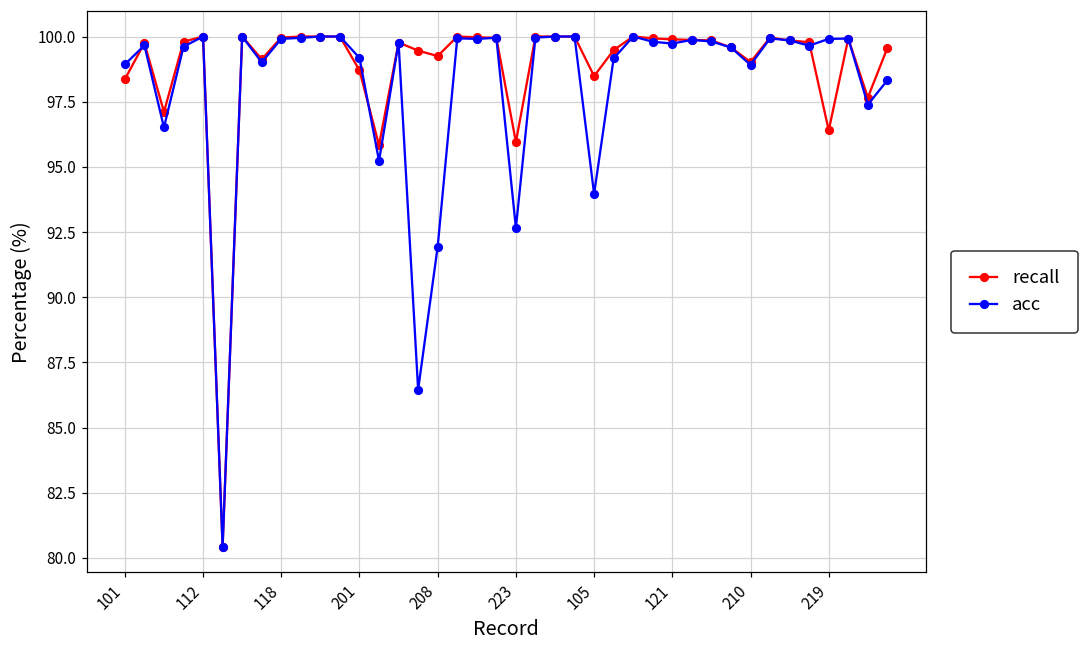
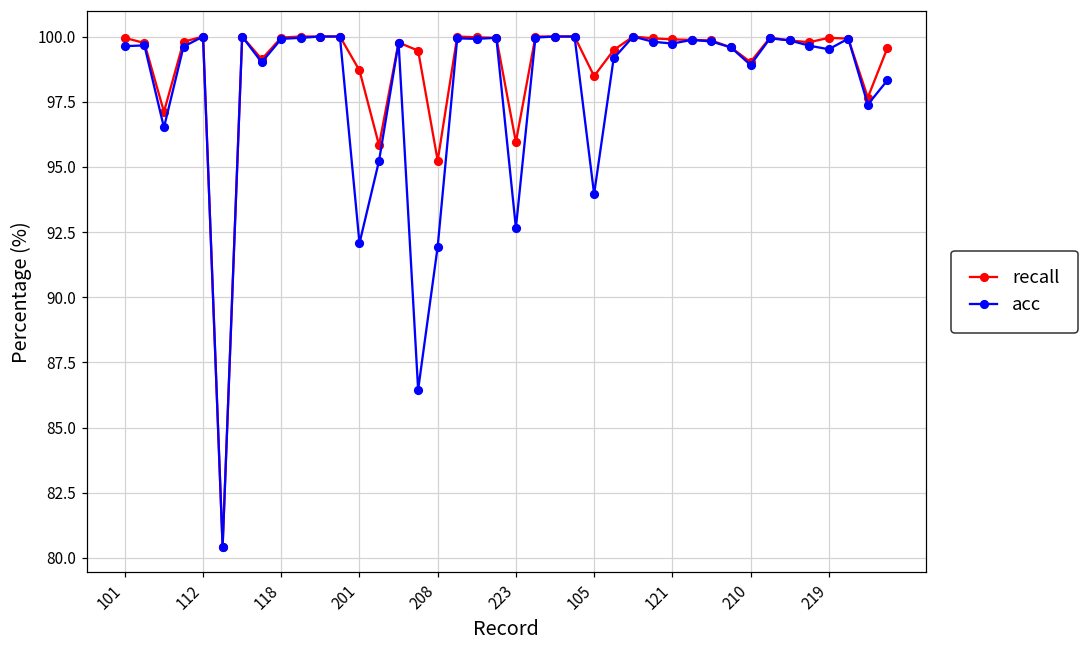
recall, 101: 98.4 -> 100.0
acc, 101: 98.9 -> 99.6
acc, 201: 99.2 -> 92.1
recall, 208: 99.3 -> 95.2
recall, 219: 96.4 -> 100.0
acc, 219: 99.9 -> 99.5
